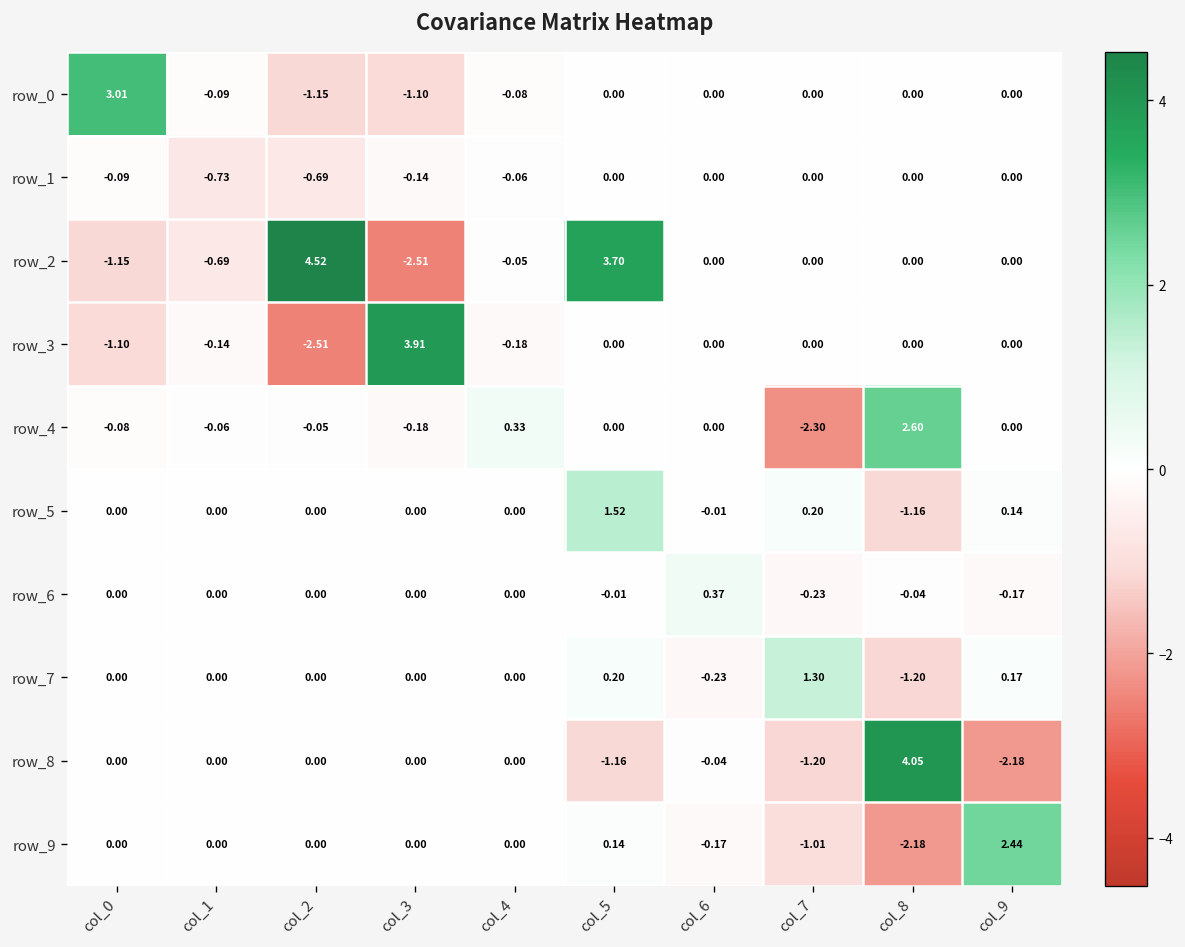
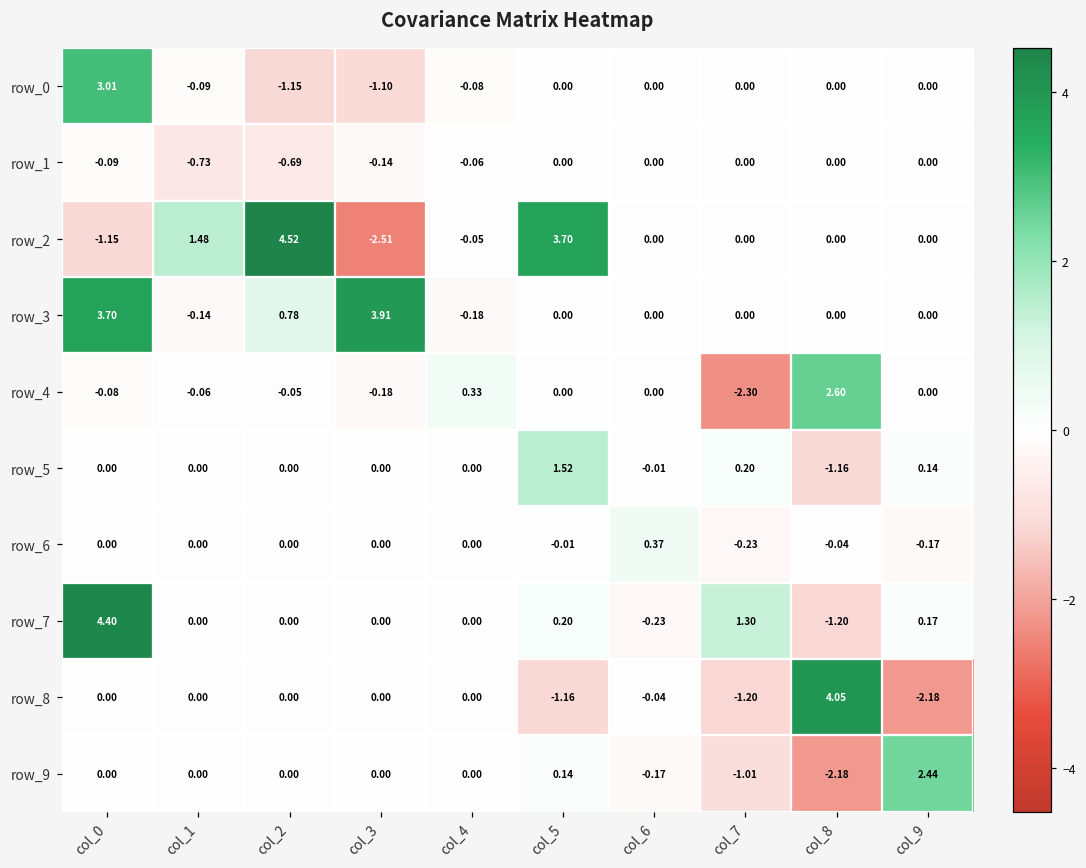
row_2, col_1: -0.69 -> 1.48
row_3, col_0: -1.10 -> 3.70
row_3, col_2: -2.51 -> 0.78
row_7, col_0: 0.00 -> 4.40
